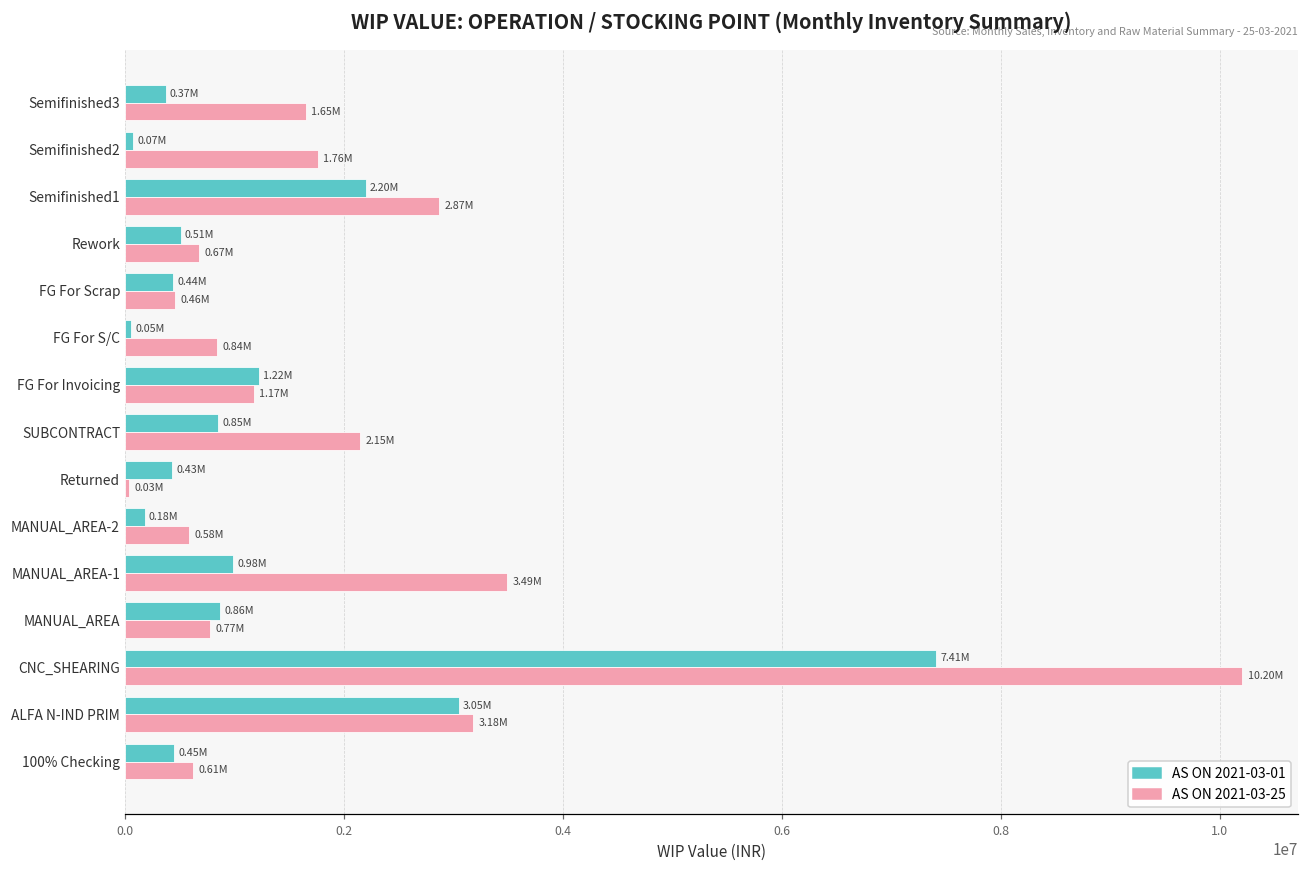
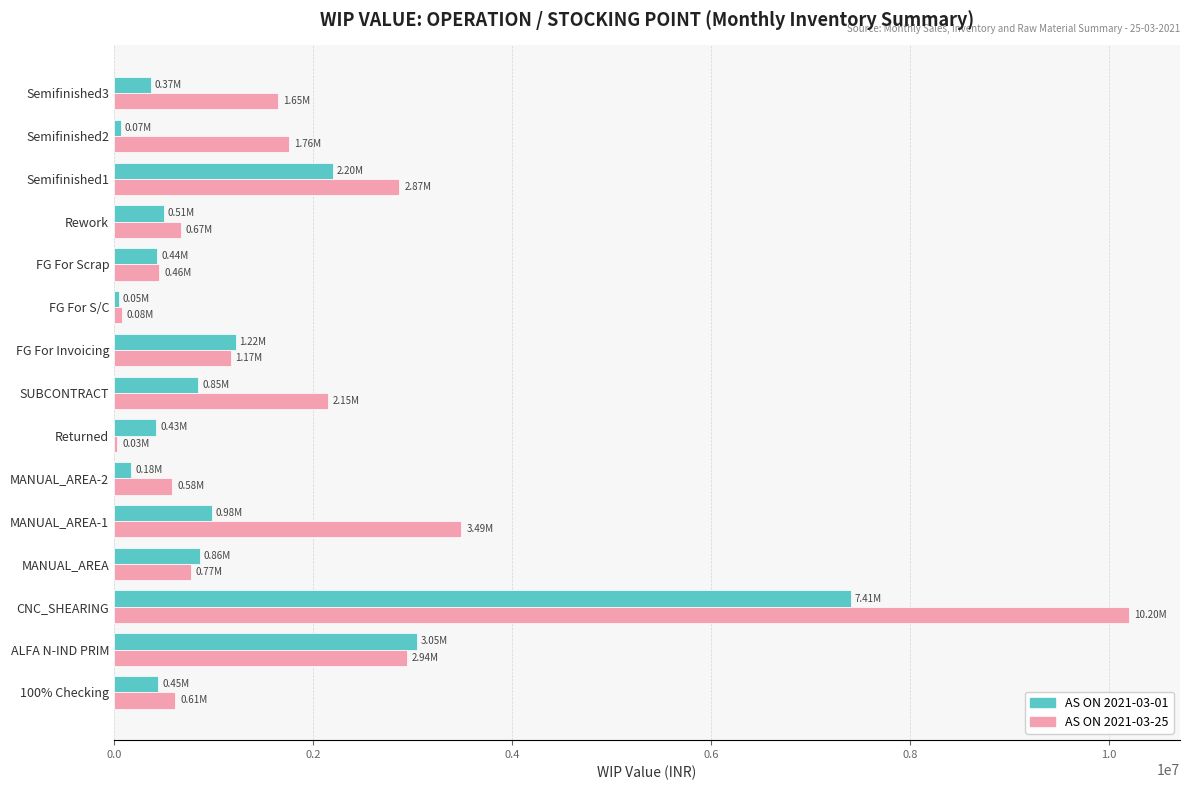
AS ON 2021-03-25, FG For S/C: 0.84M -> 0.08M
AS ON 2021-03-25, ALFA N-IND PRIM: 3.18M -> 2.94M
